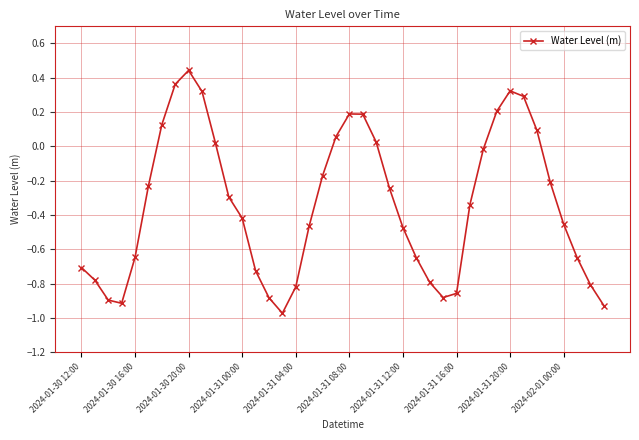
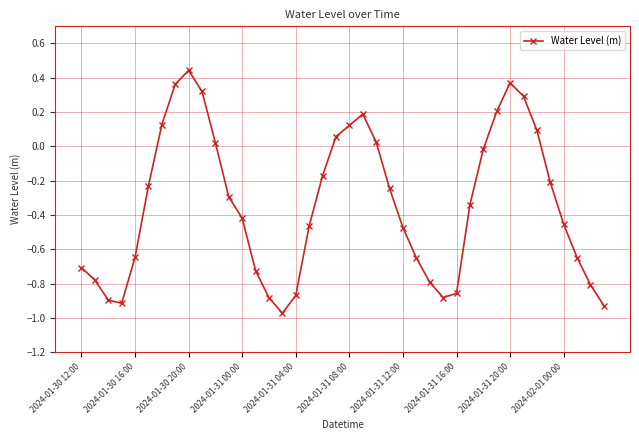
2024-01-31 04:00: -0.82 -> -0.87
2024-01-31 08:00: 0.19 -> 0.12
2024-01-31 20:00: 0.32 -> 0.37
